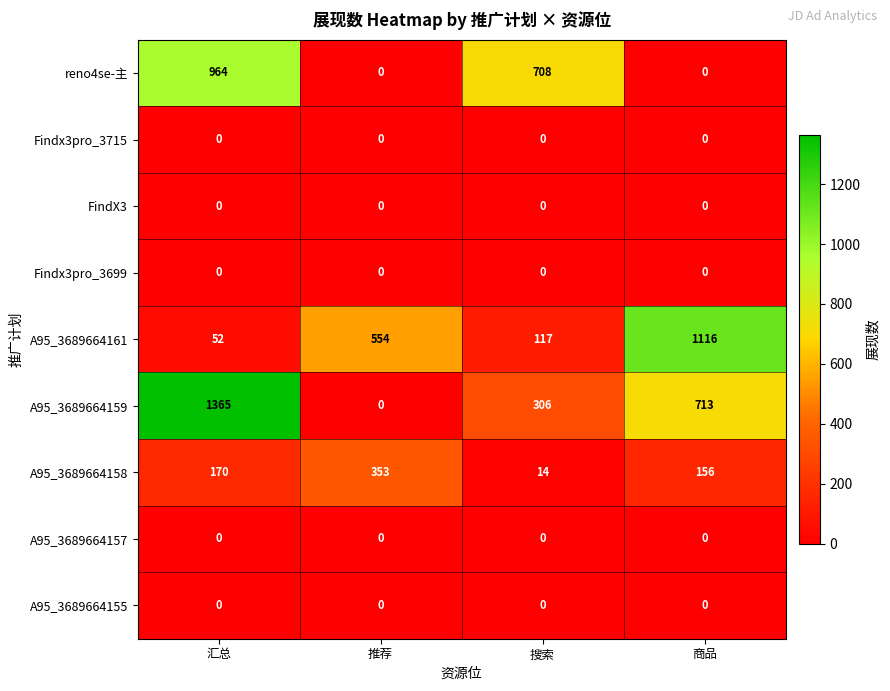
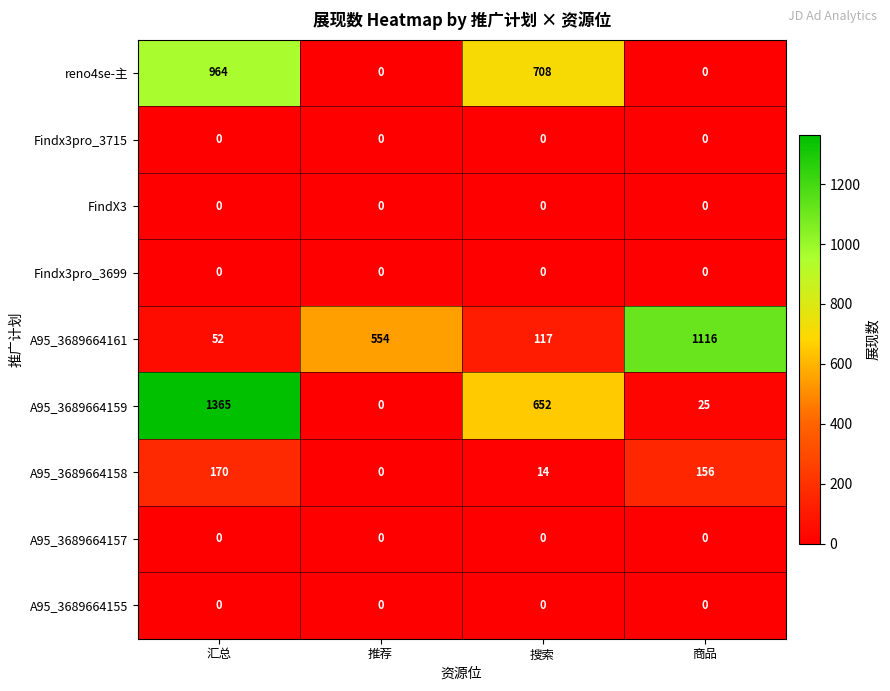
A95_3689664159, 搜索: 306 -> 652
A95_3689664159, 商品: 713 -> 25
A95_3689664158, 推荐: 353 -> 0
